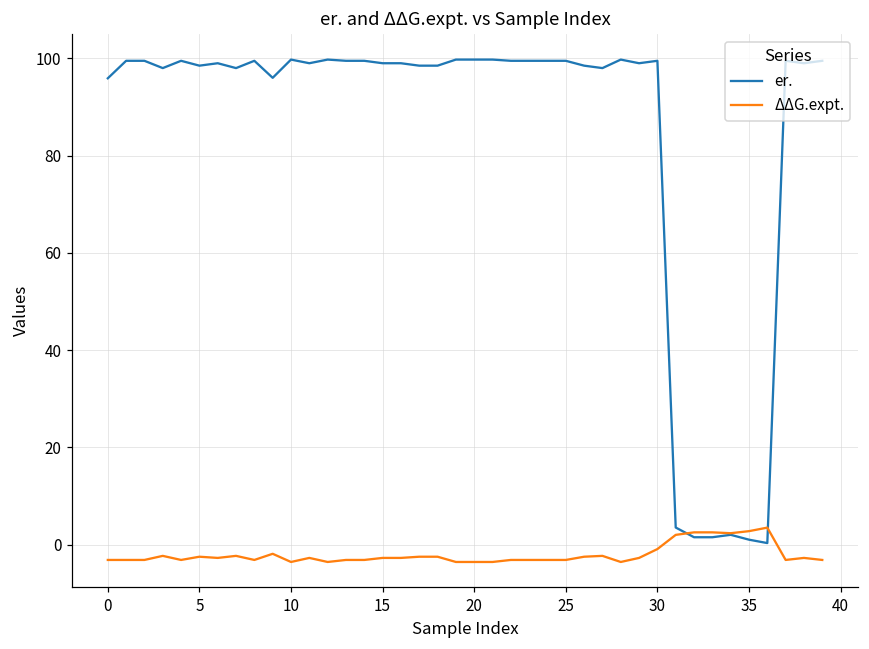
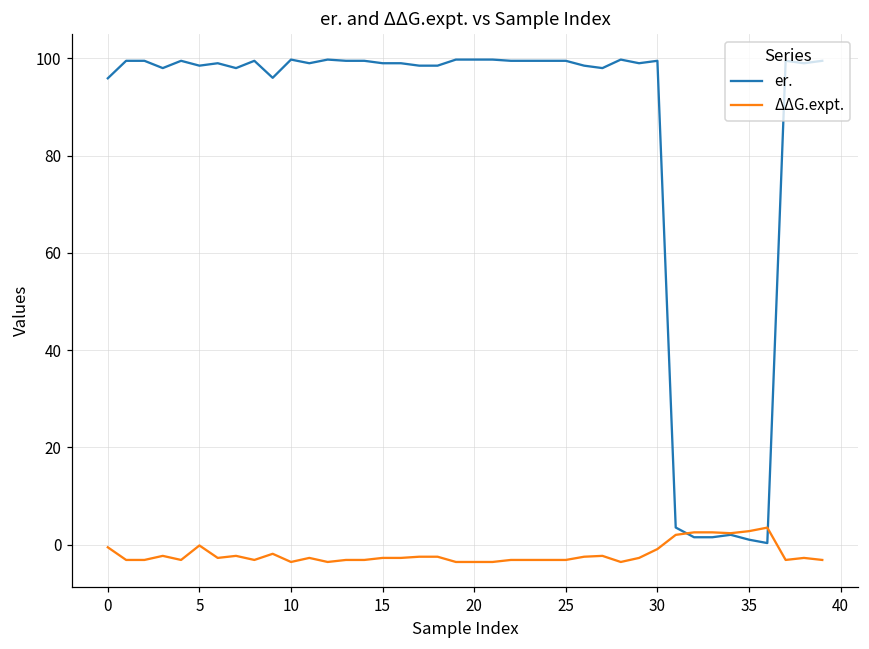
ΔΔG.expt., 0: -3 -> -1
ΔΔG.expt., 5: -3 -> 0
